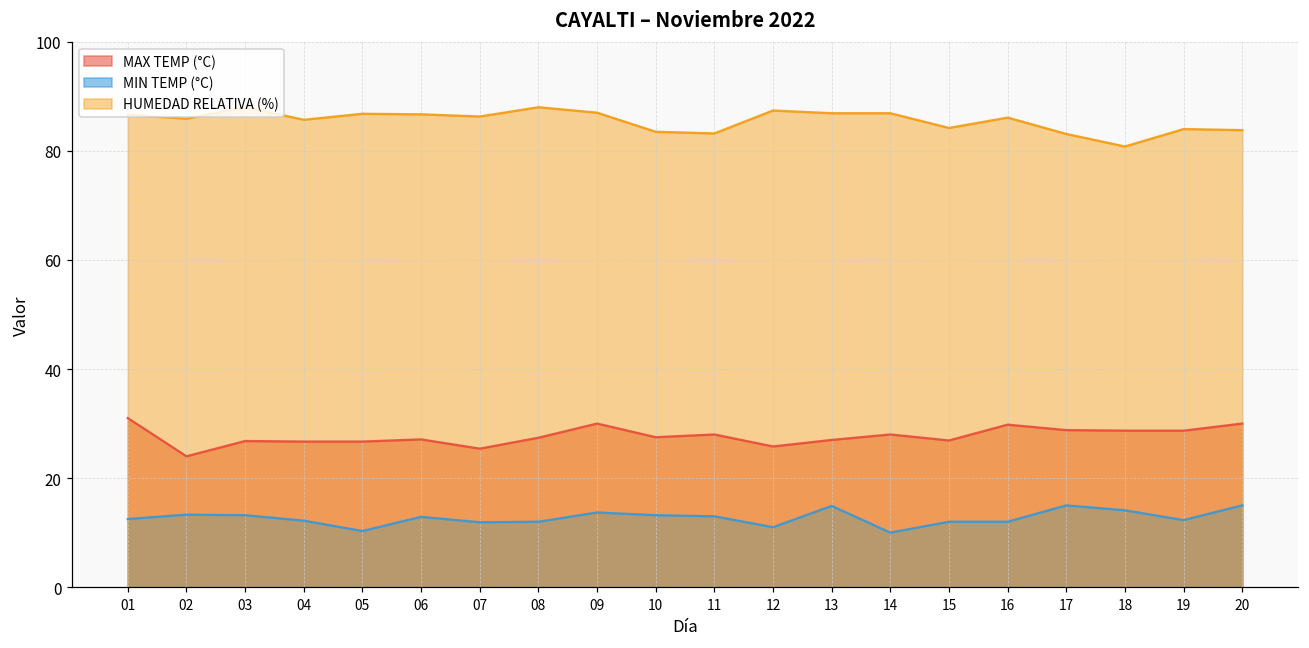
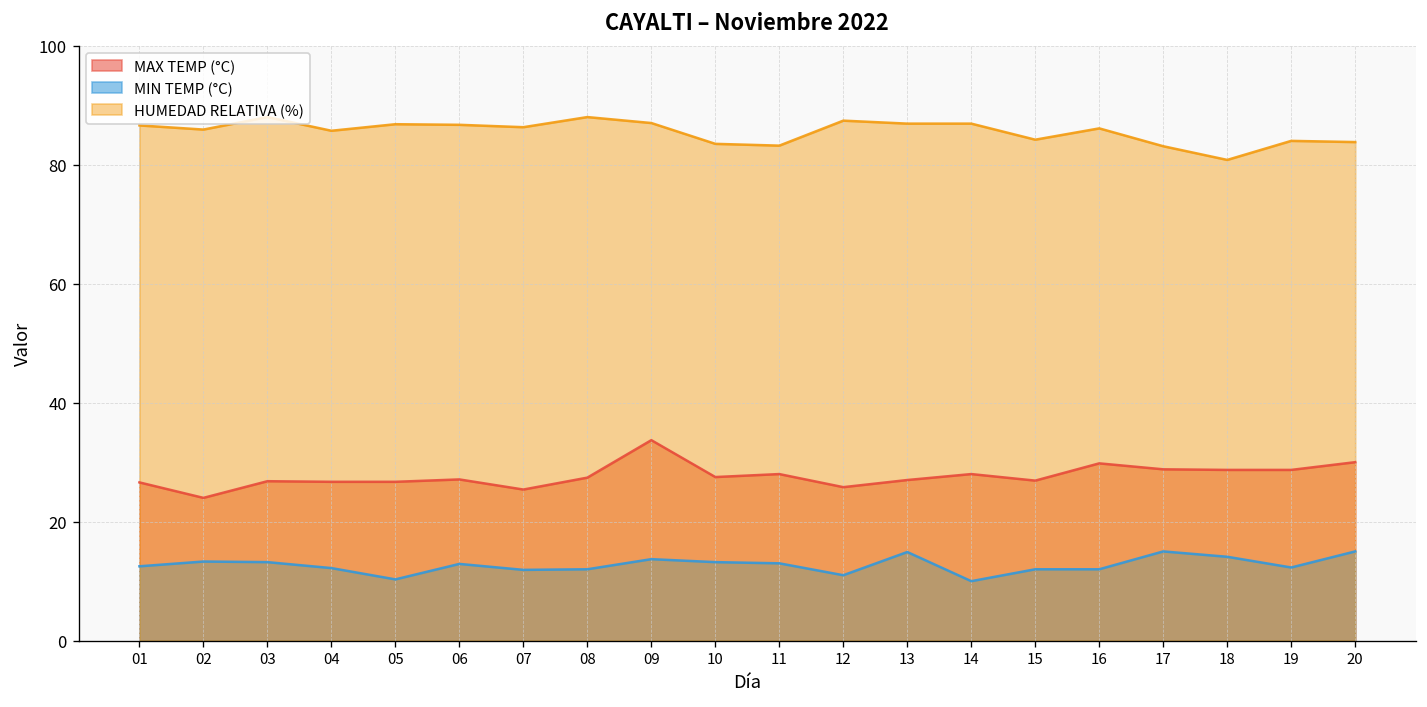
MAX TEMP (°C), 01: 31 -> 27
MAX TEMP (°C), 09: 30 -> 34
